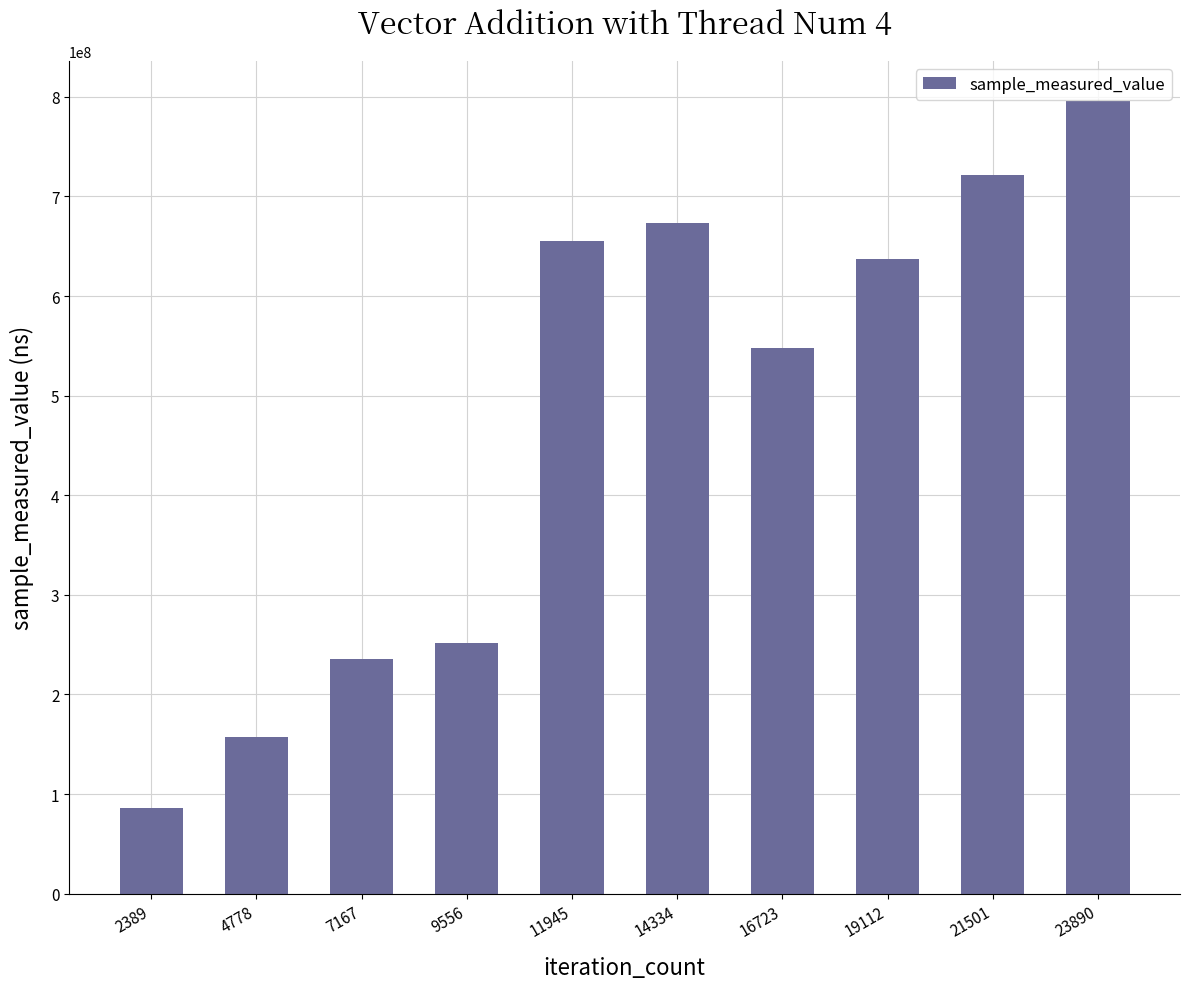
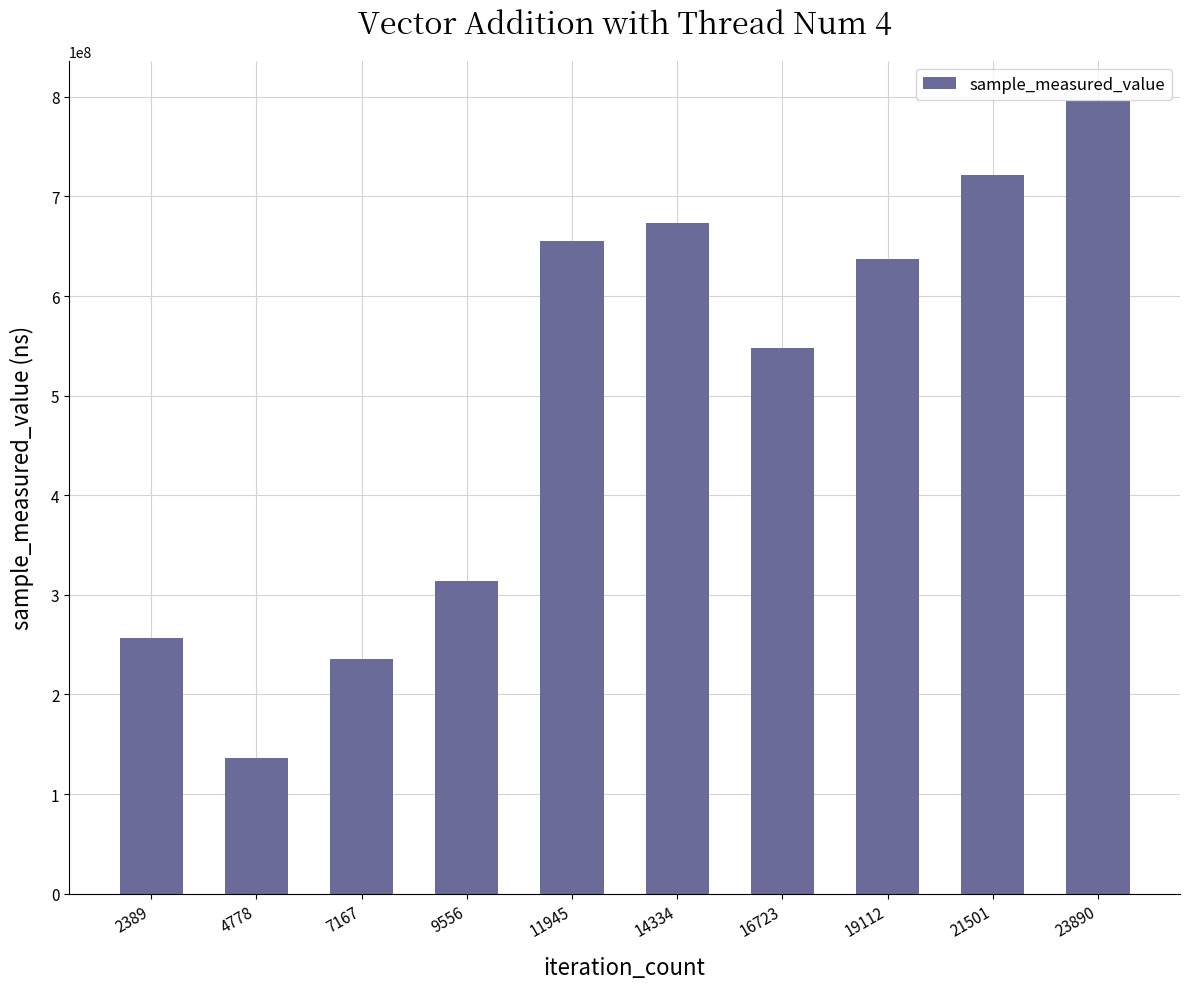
2389: 90000000 -> 260000000
4778: 160000000 -> 140000000
9556: 250000000 -> 310000000
